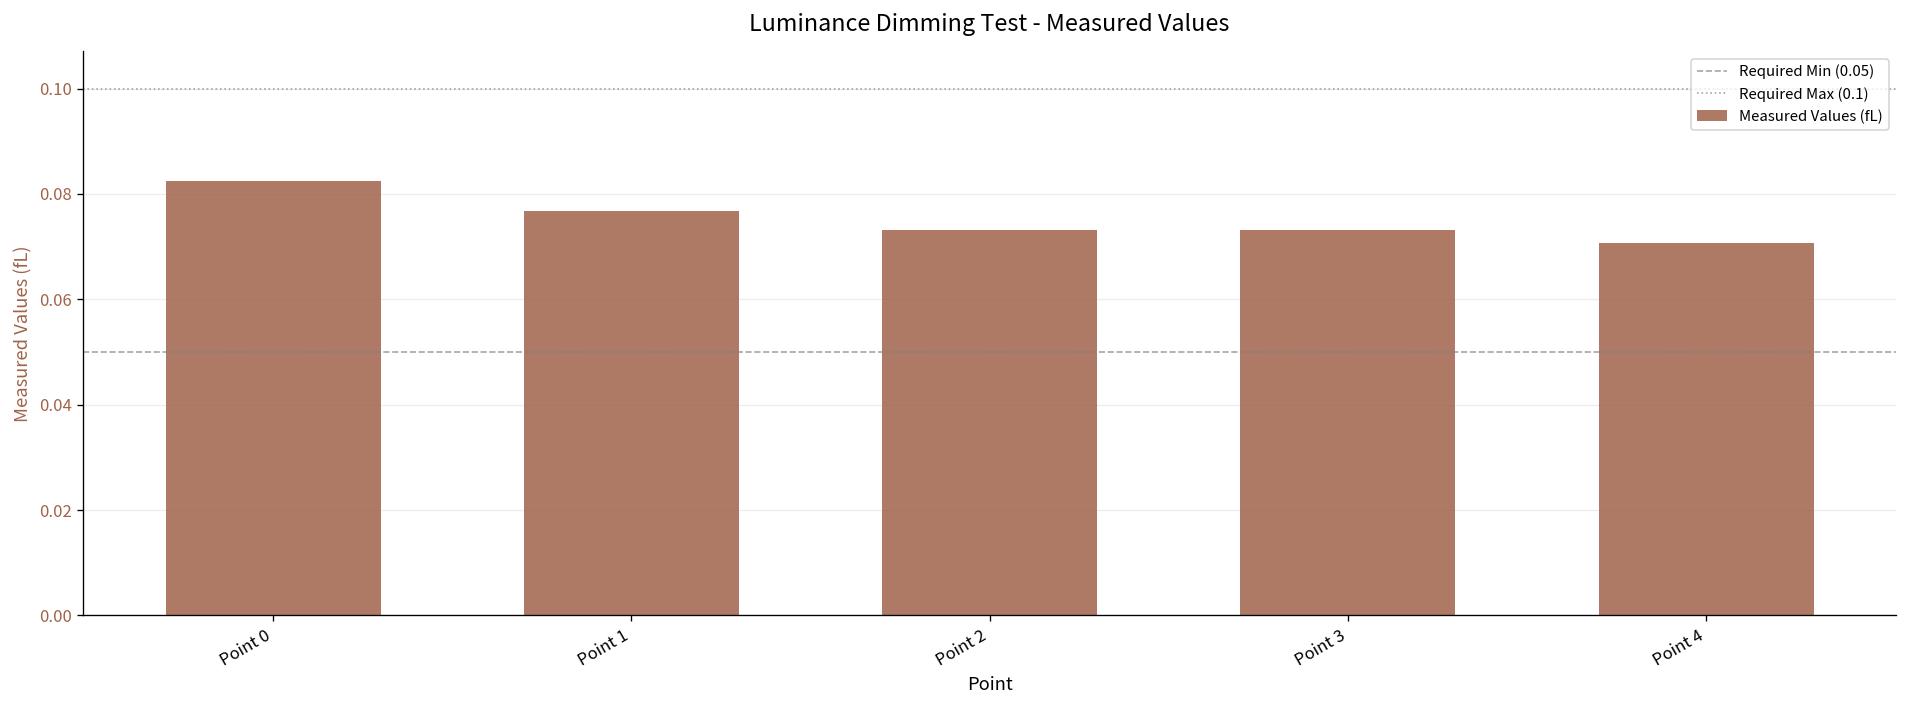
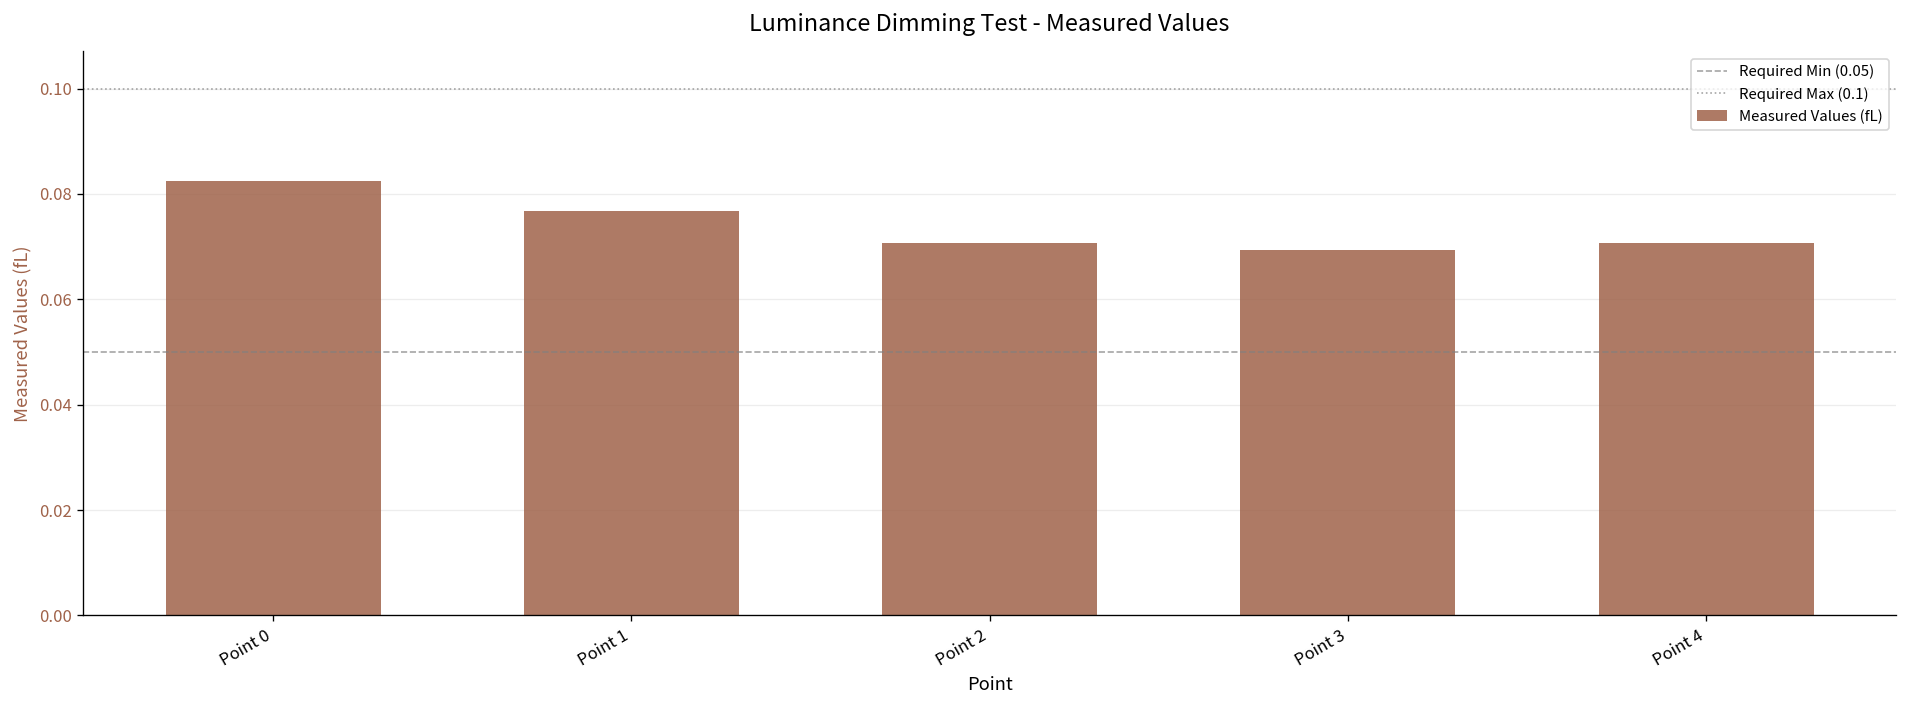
Point 2: 0.073 -> 0.071
Point 3: 0.073 -> 0.069
